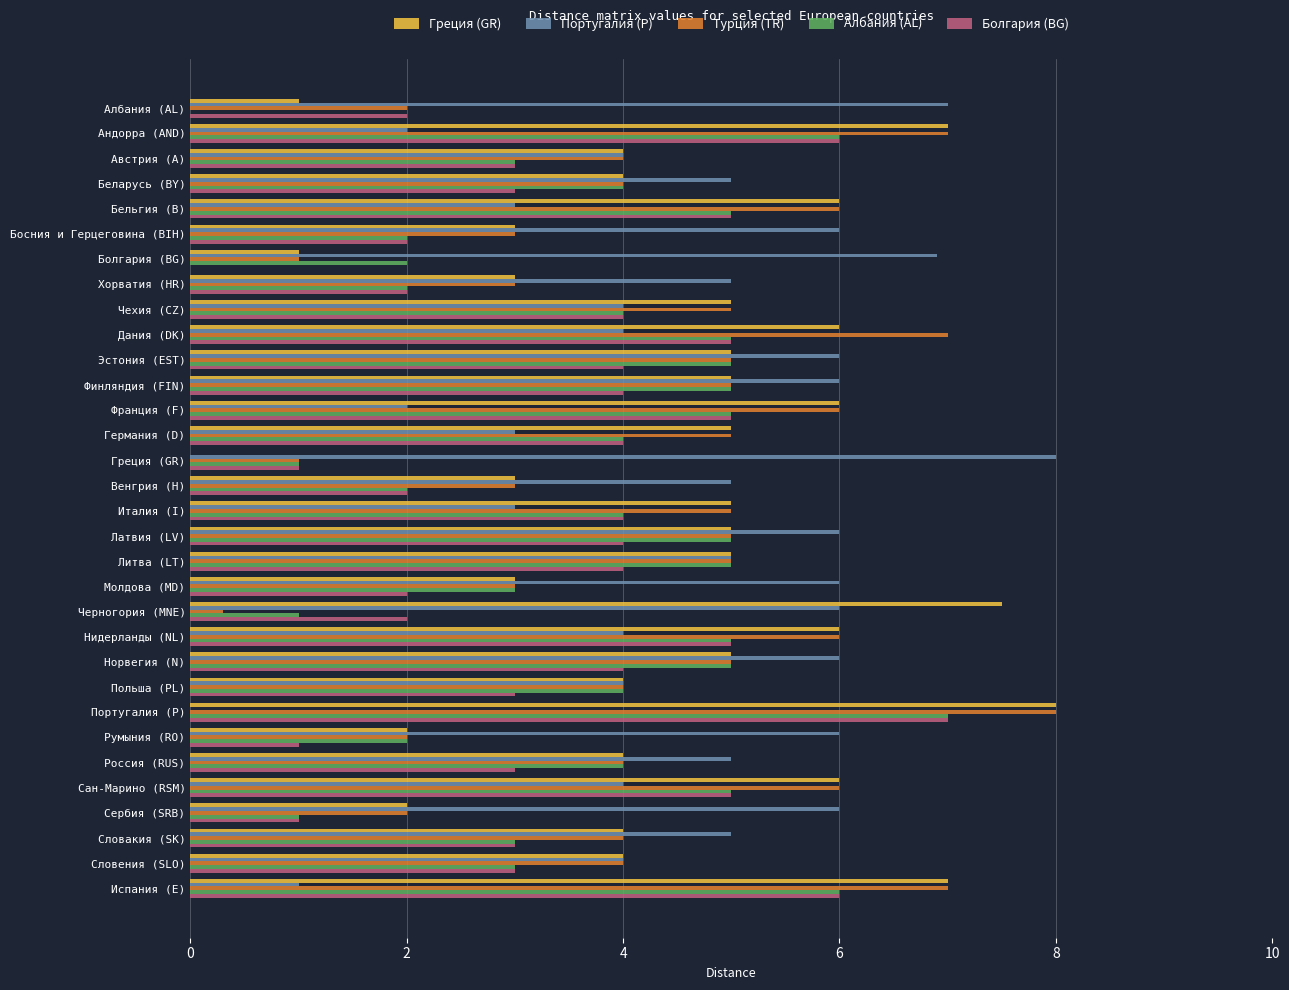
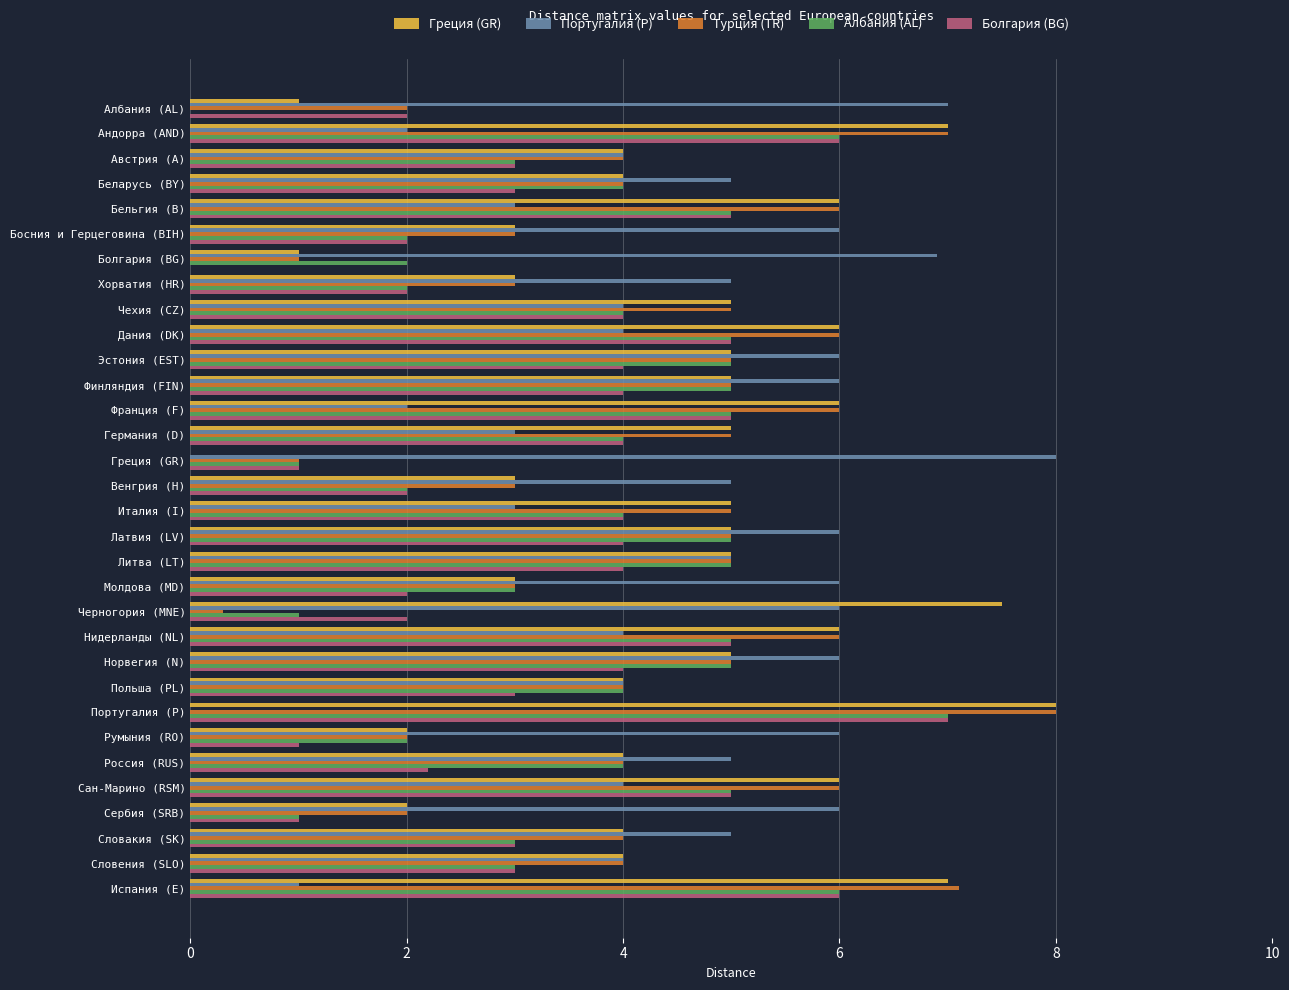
Турция (TR), Дания (DK): 7 -> 6
Болгария (BG), Россия (RUS): 3.0 -> 2.2
Турция (TR), Испания (E): 7.0 -> 7.1
